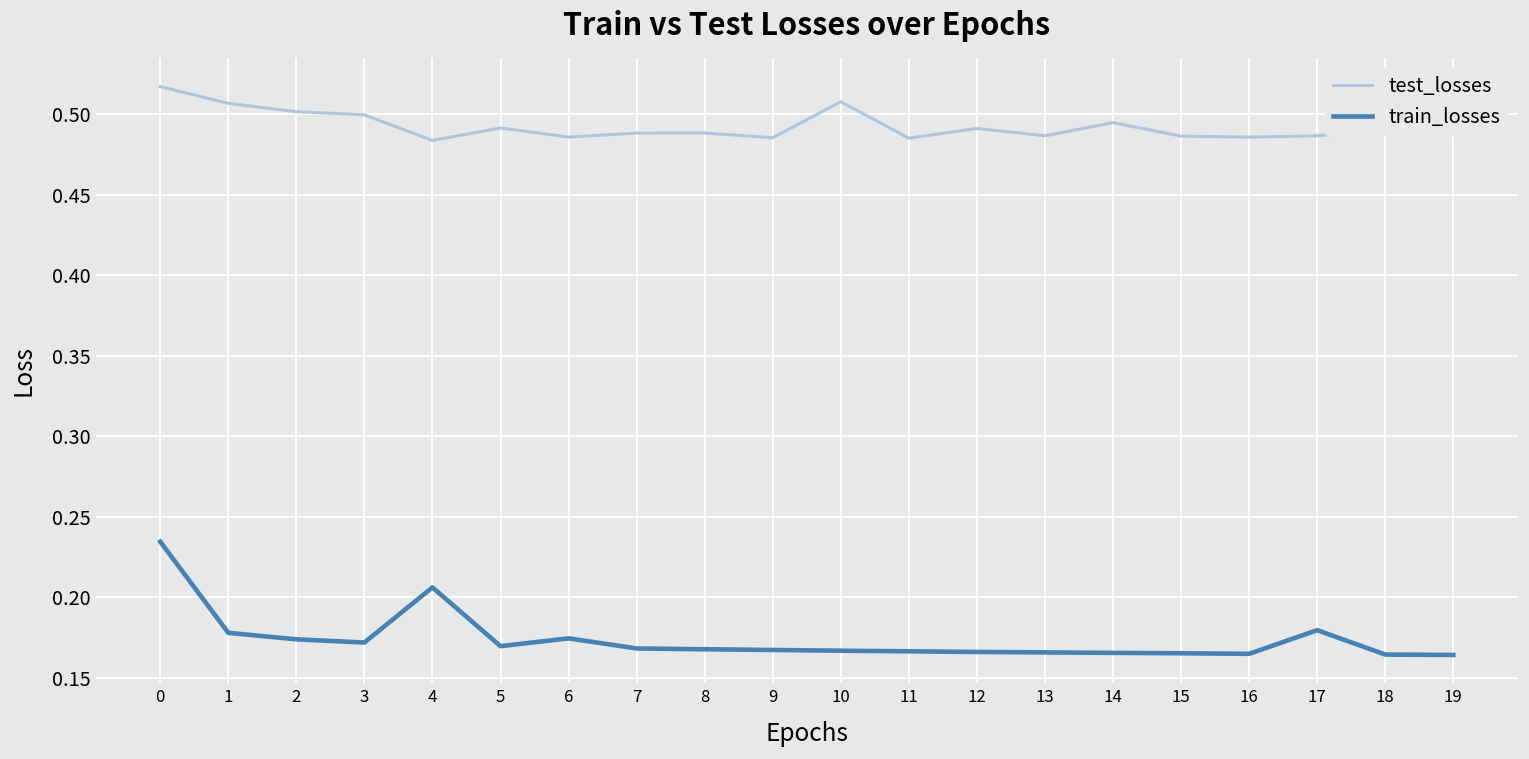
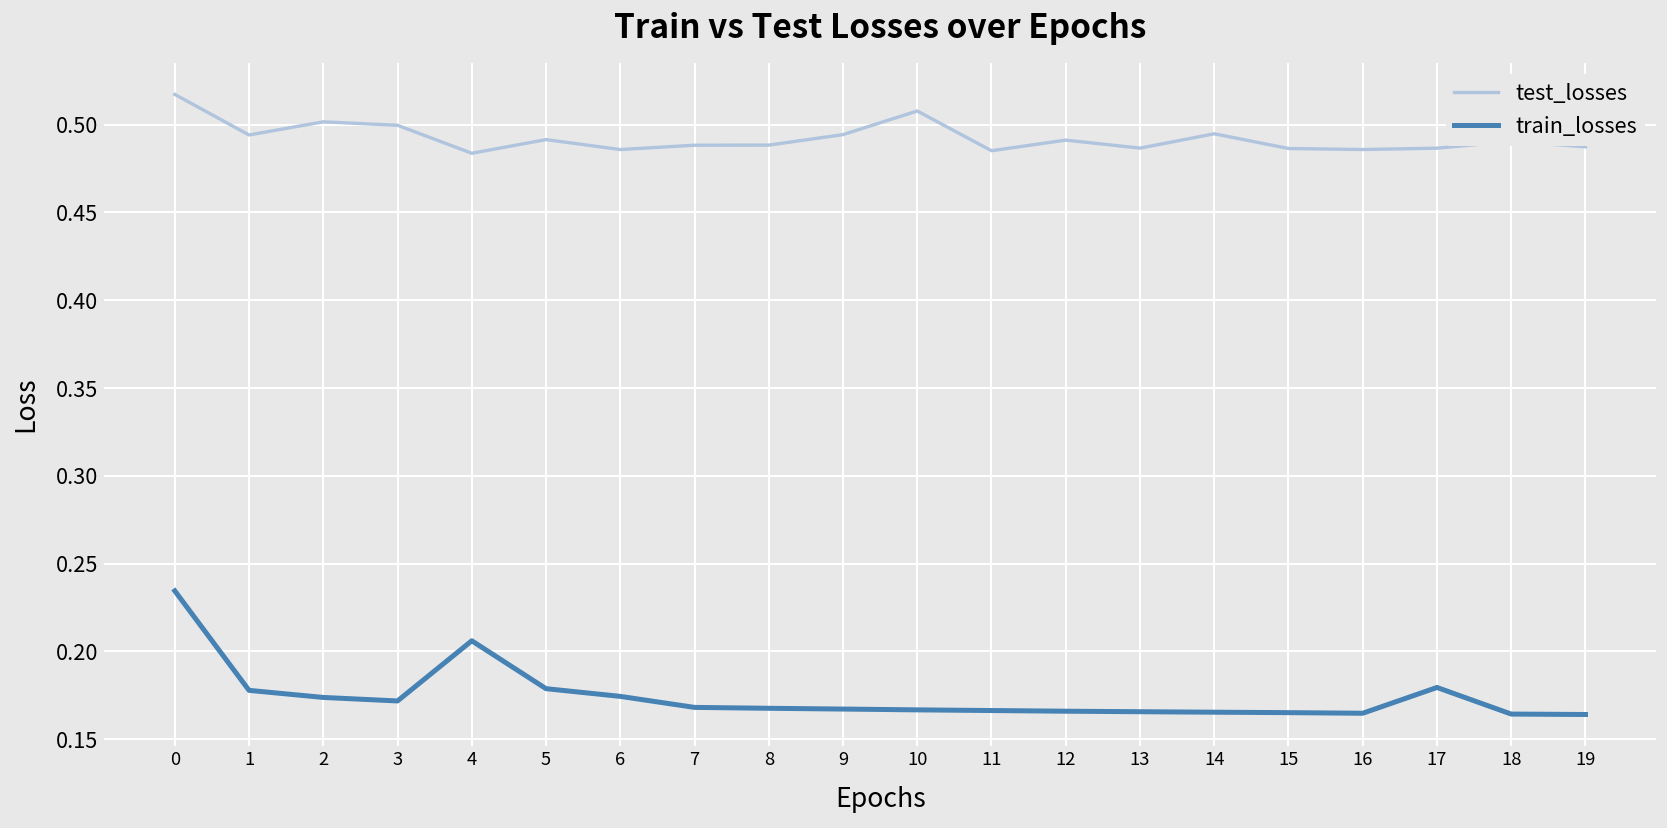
test_losses, 1: 0.507 -> 0.494
train_losses, 5: 0.170 -> 0.179
test_losses, 9: 0.485 -> 0.494
